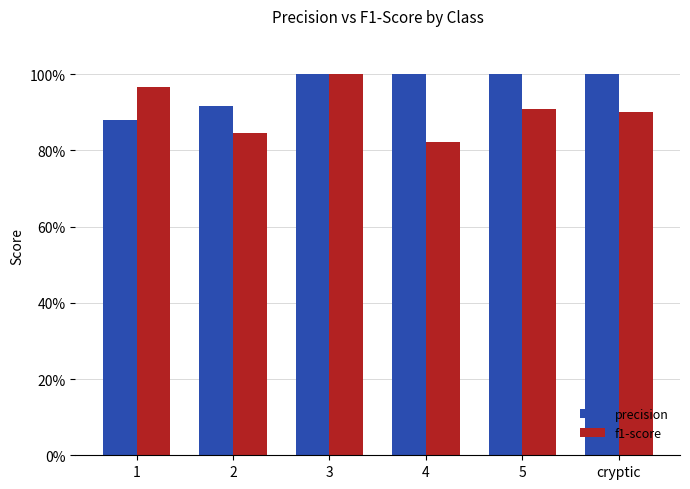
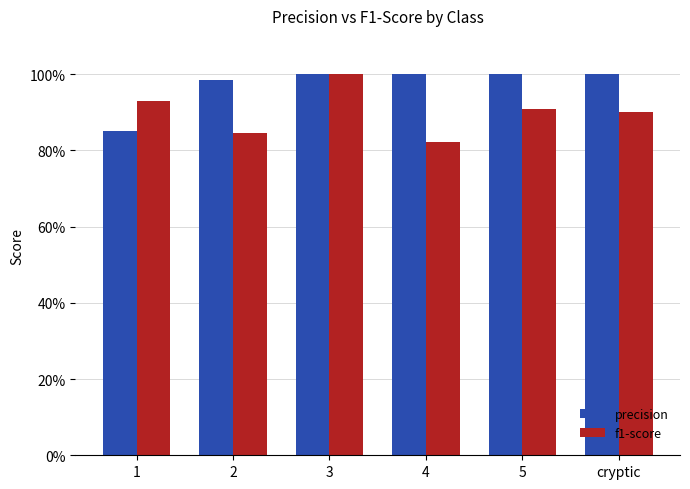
precision, 1: 88% -> 85%
f1-score, 1: 96% -> 93%
precision, 2: 92% -> 98%
